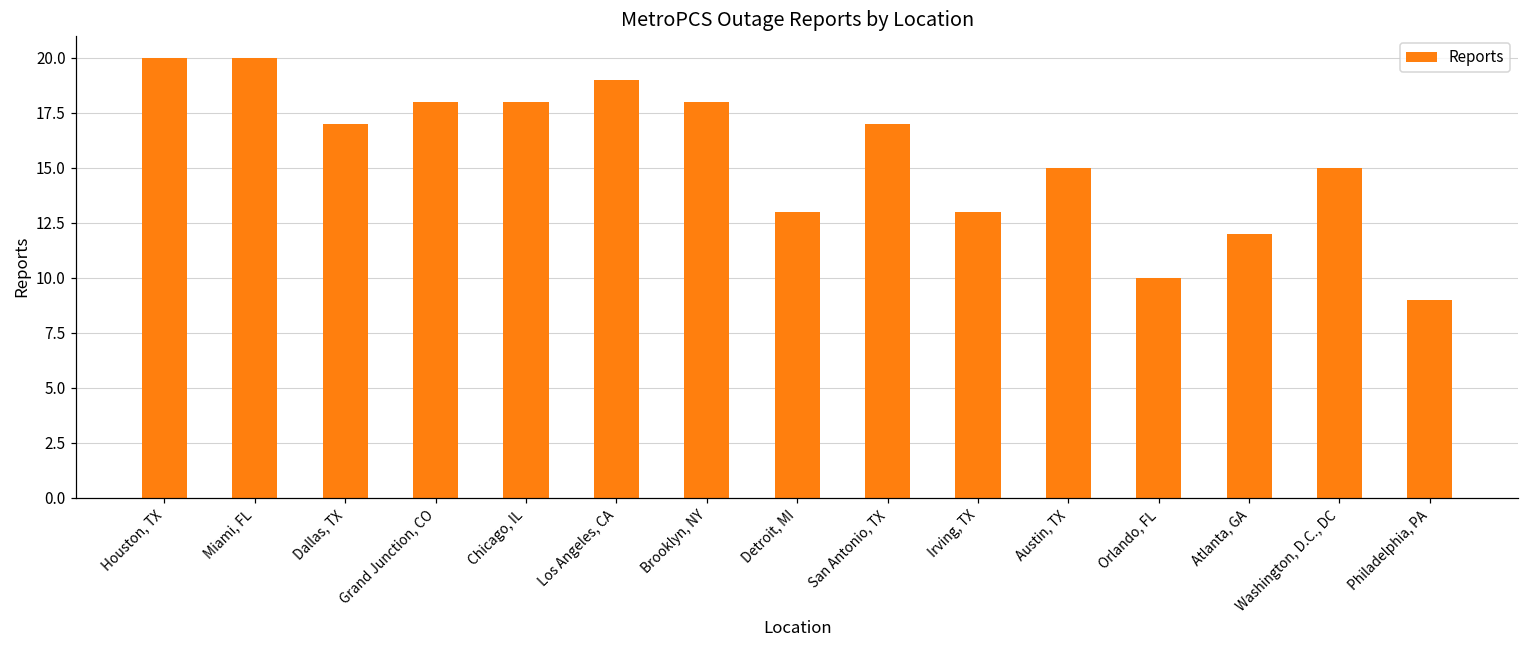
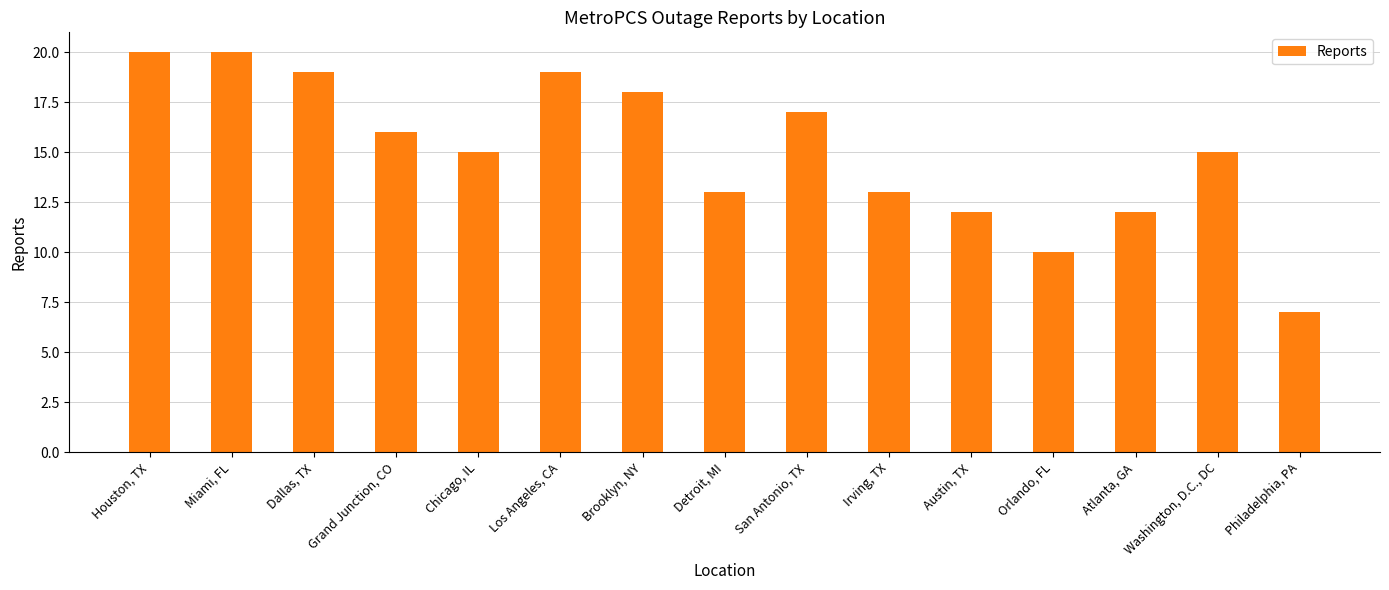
Dallas, TX: 17 -> 19
Grand Junction, CO: 18 -> 16
Chicago, IL: 18 -> 15
Austin, TX: 15 -> 12
Philadelphia, PA: 9 -> 7
